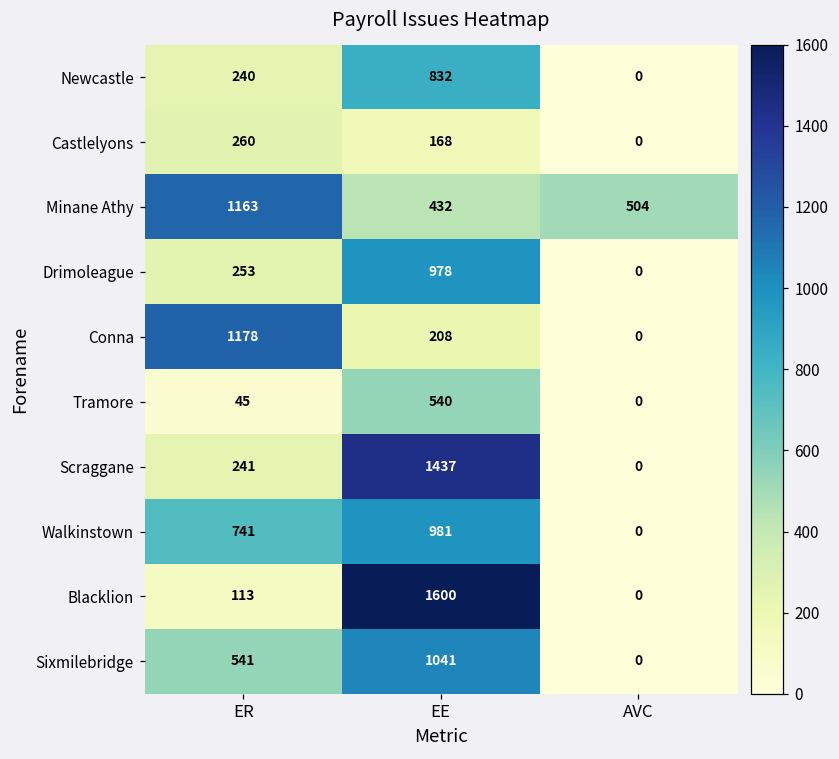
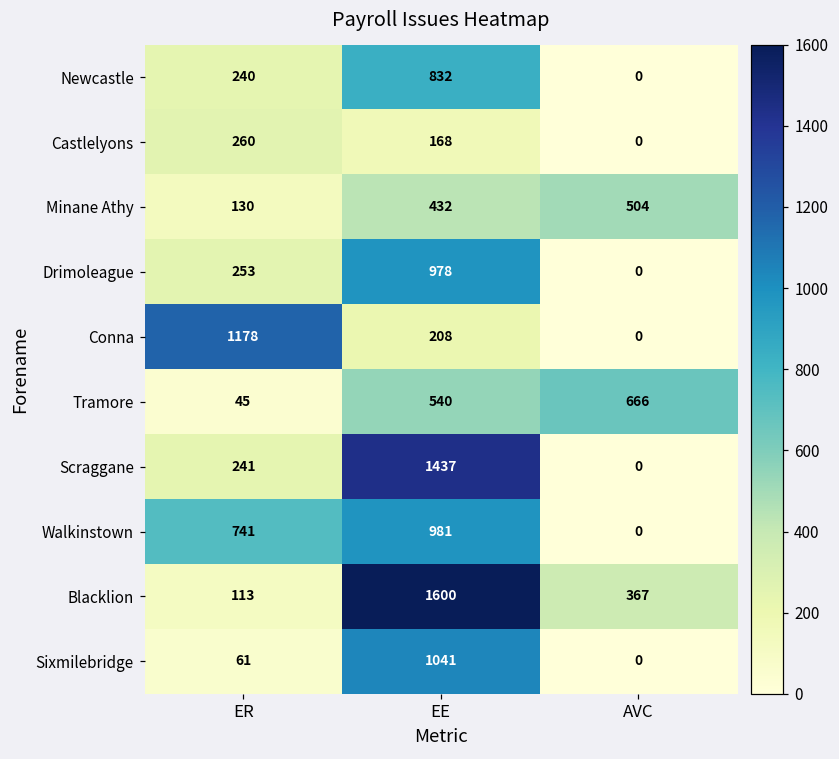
Minane Athy, ER: 1163 -> 130
Tramore, AVC: 0 -> 666
Blacklion, AVC: 0 -> 367
Sixmilebridge, ER: 541 -> 61
